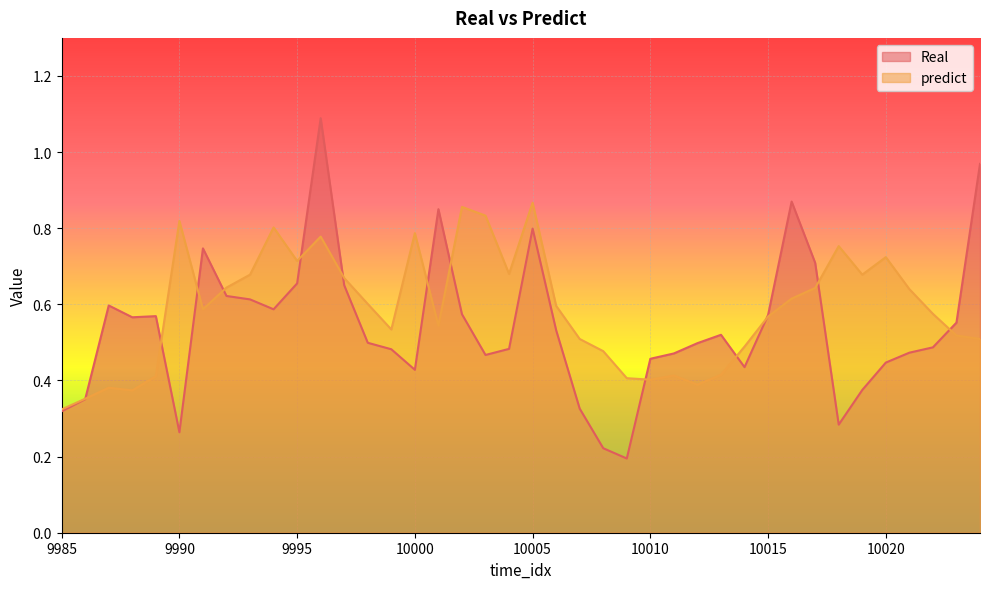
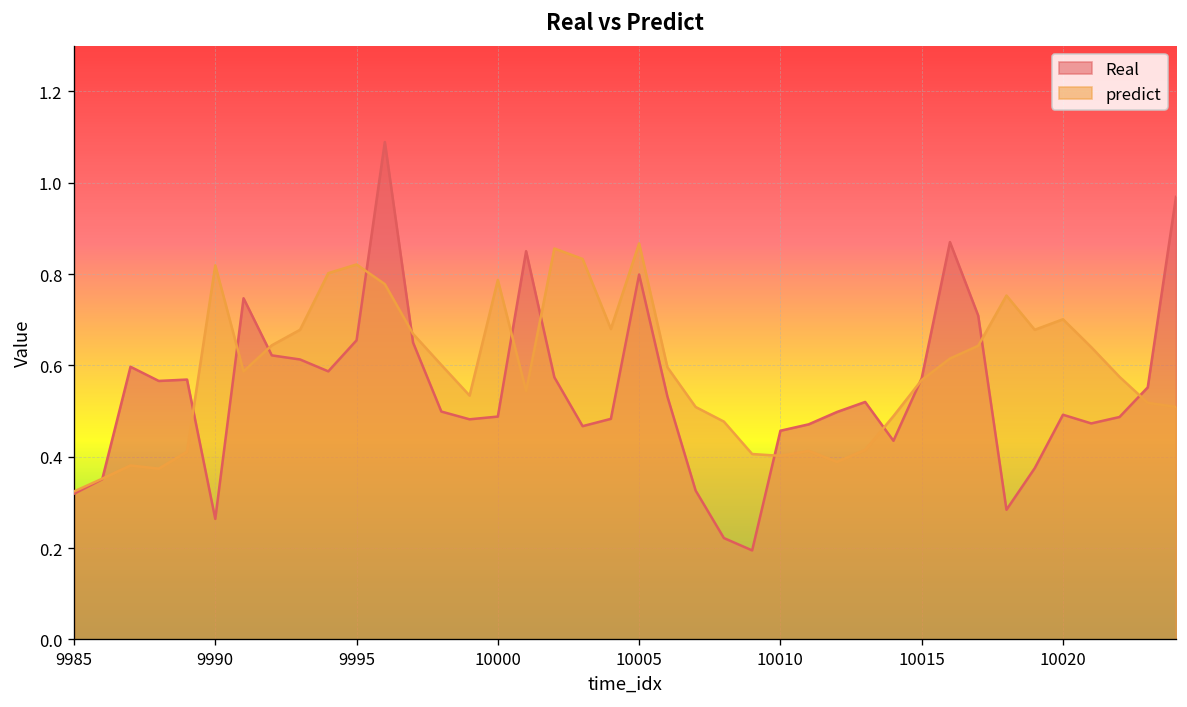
predict, 9995: 0.71 -> 0.82
Real, 10000: 0.43 -> 0.49
Real, 10020: 0.45 -> 0.49
predict, 10020: 0.72 -> 0.70
